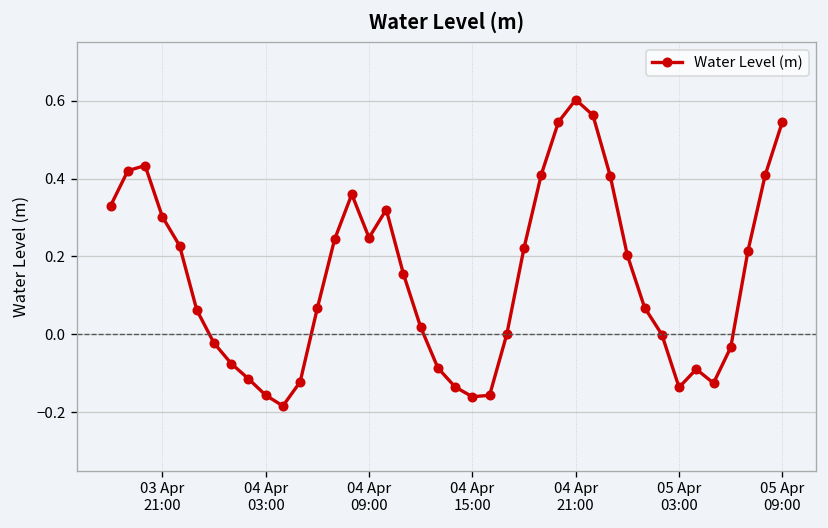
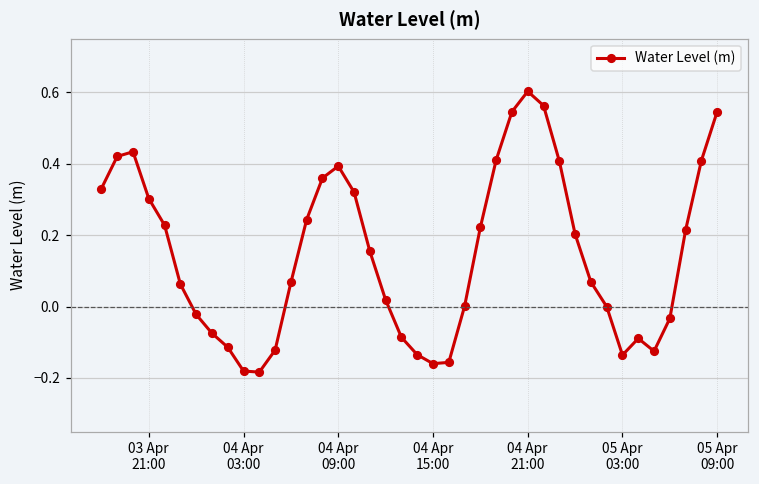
04 Apr 03:00: -0.16 -> -0.18
04 Apr 09:00: 0.25 -> 0.39
